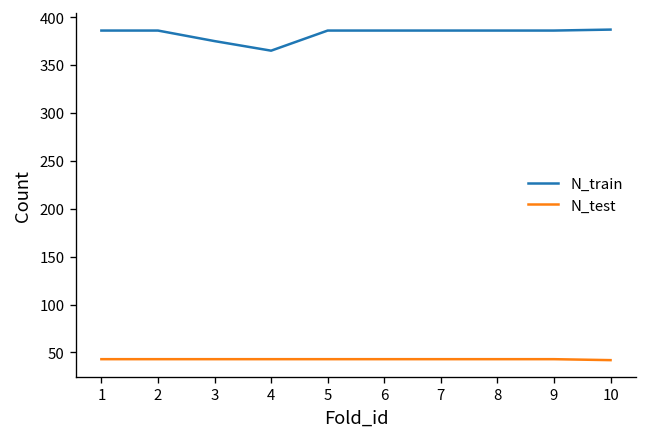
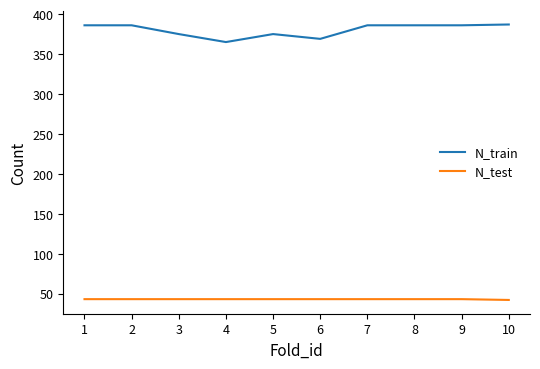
N_train, 5: 390 -> 380
N_train, 6: 390 -> 370
